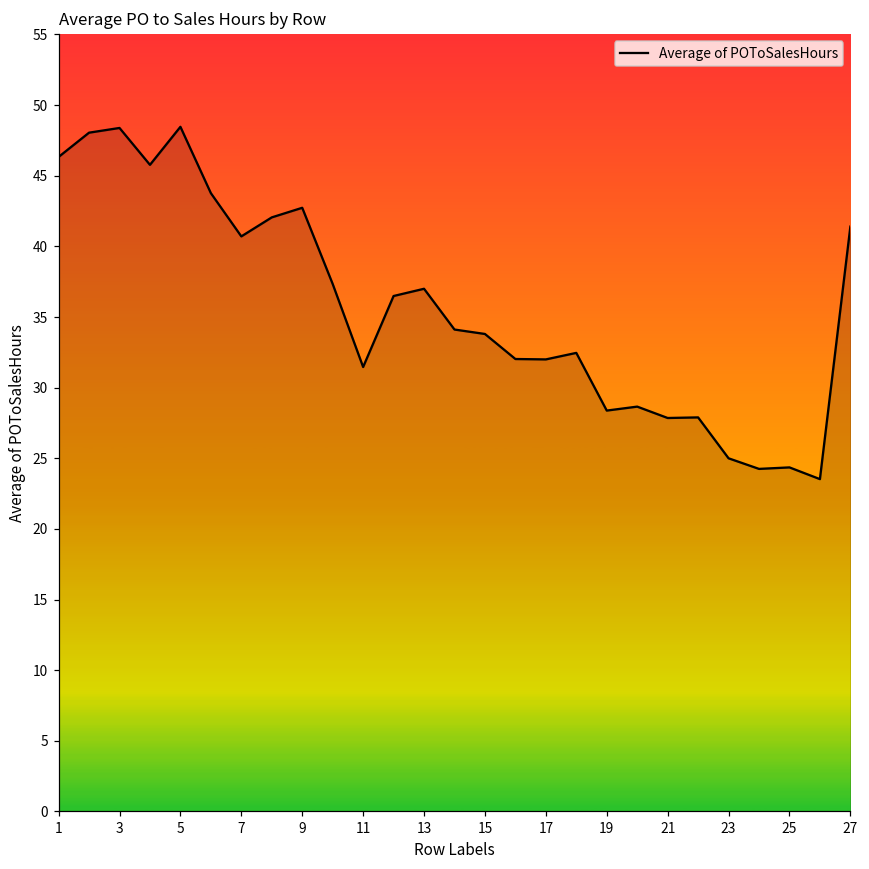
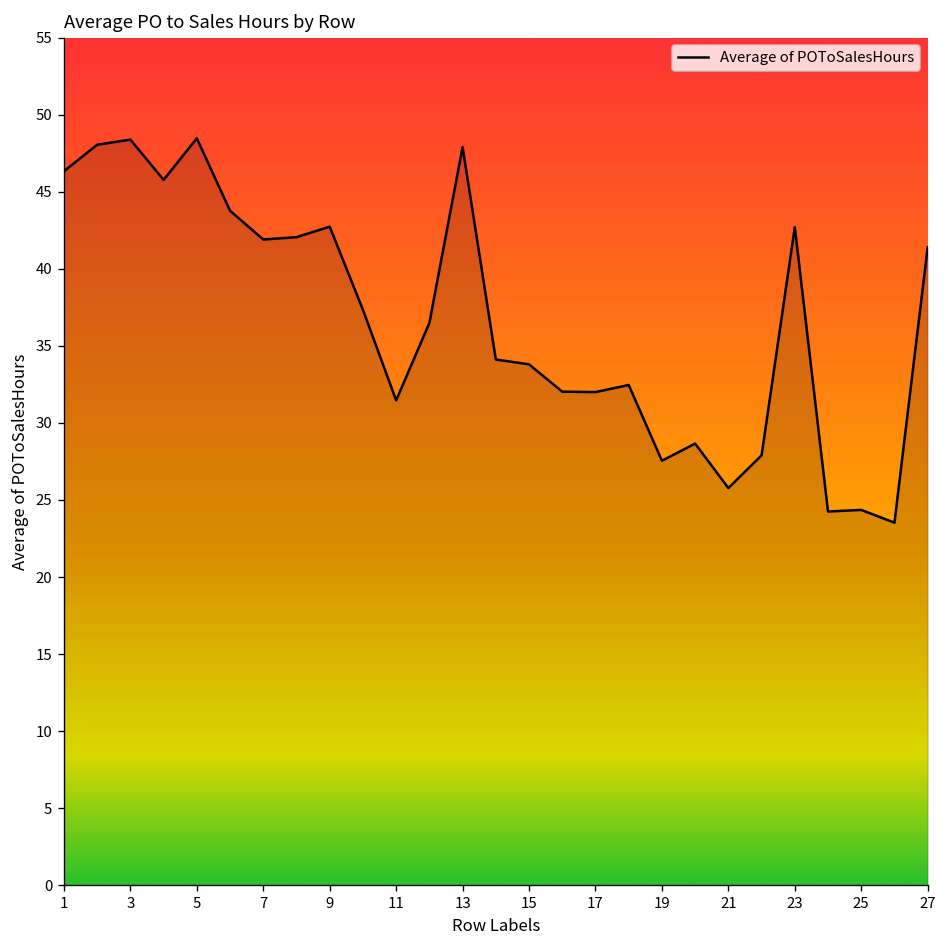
7: 40.7 -> 41.9
13: 37.0 -> 47.9
19: 28.4 -> 27.5
21: 27.9 -> 25.8
23: 25.0 -> 42.7
